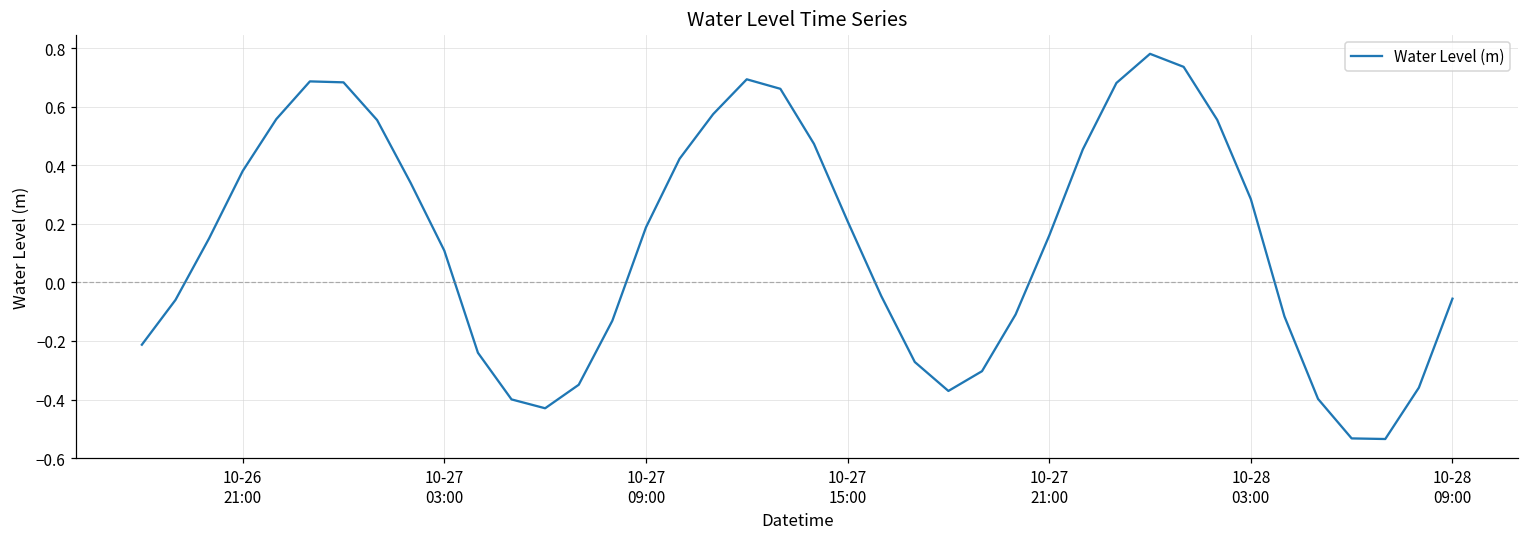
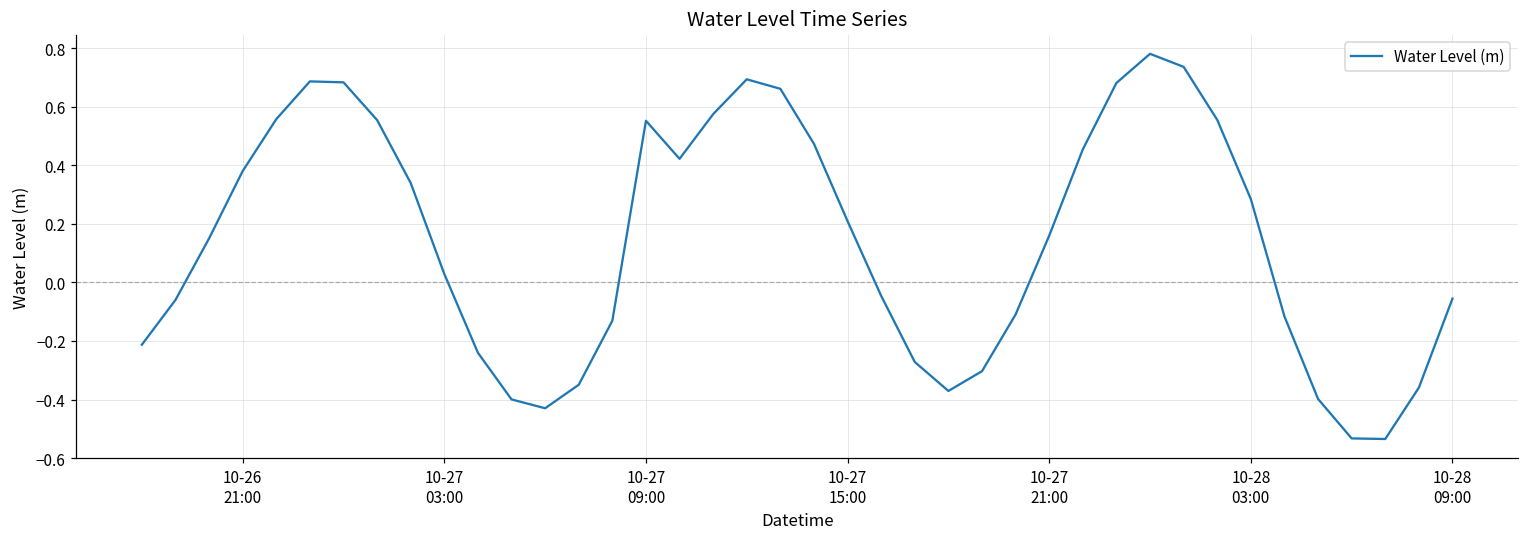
10-27 03:00: 0.11 -> 0.03
10-27 09:00: 0.19 -> 0.55
